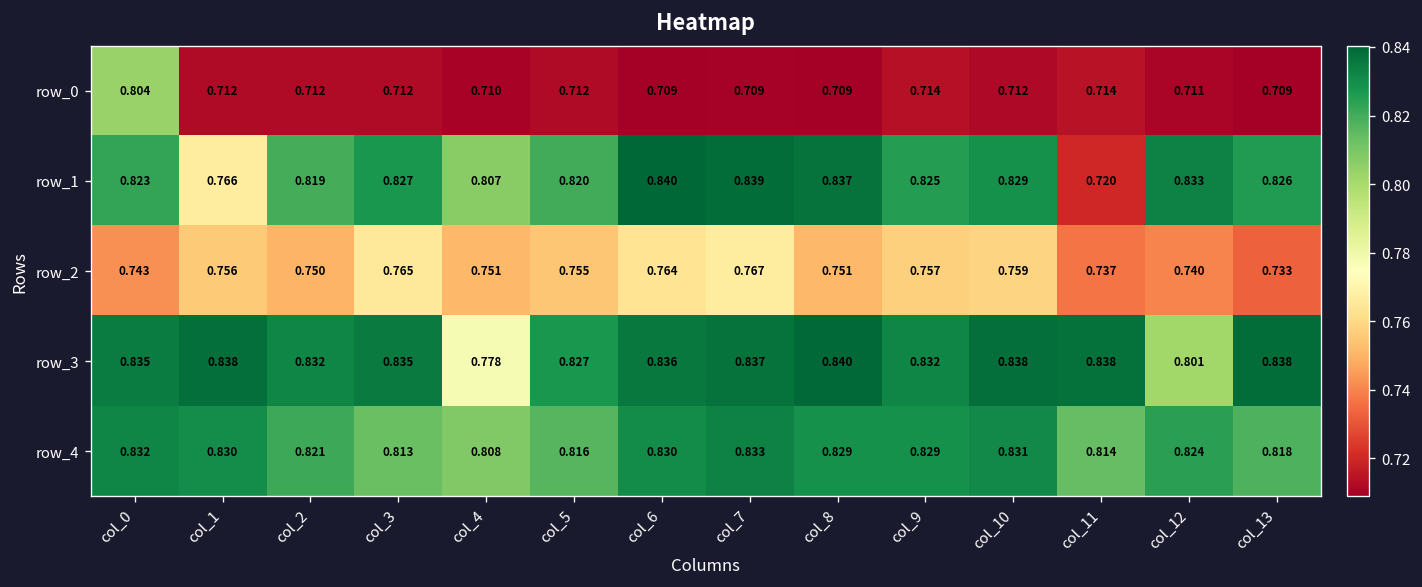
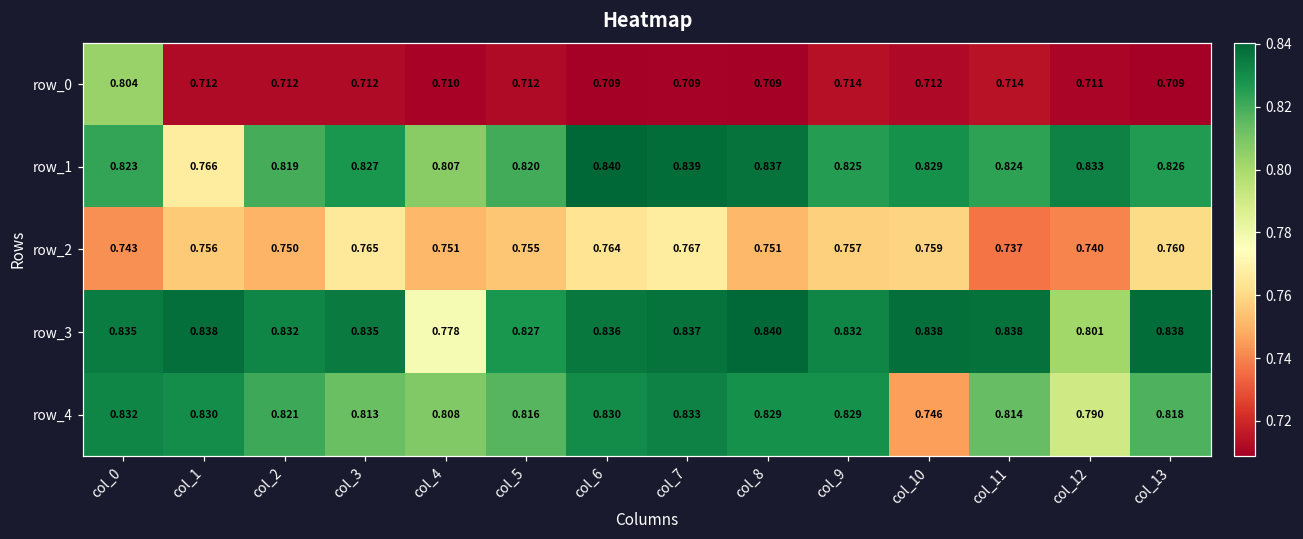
row_1, col_11: 0.720 -> 0.824
row_2, col_13: 0.733 -> 0.760
row_4, col_10: 0.831 -> 0.746
row_4, col_12: 0.824 -> 0.790
